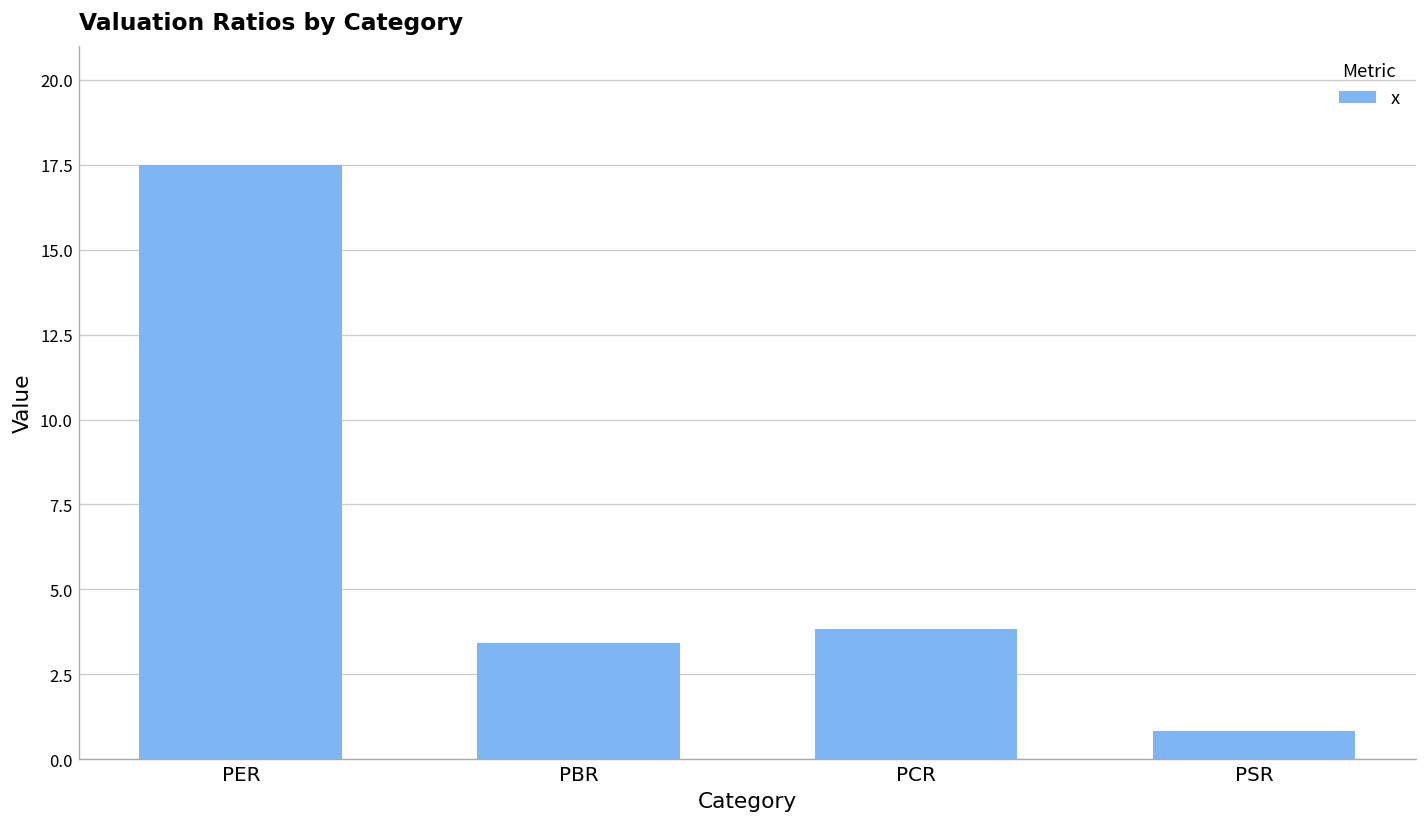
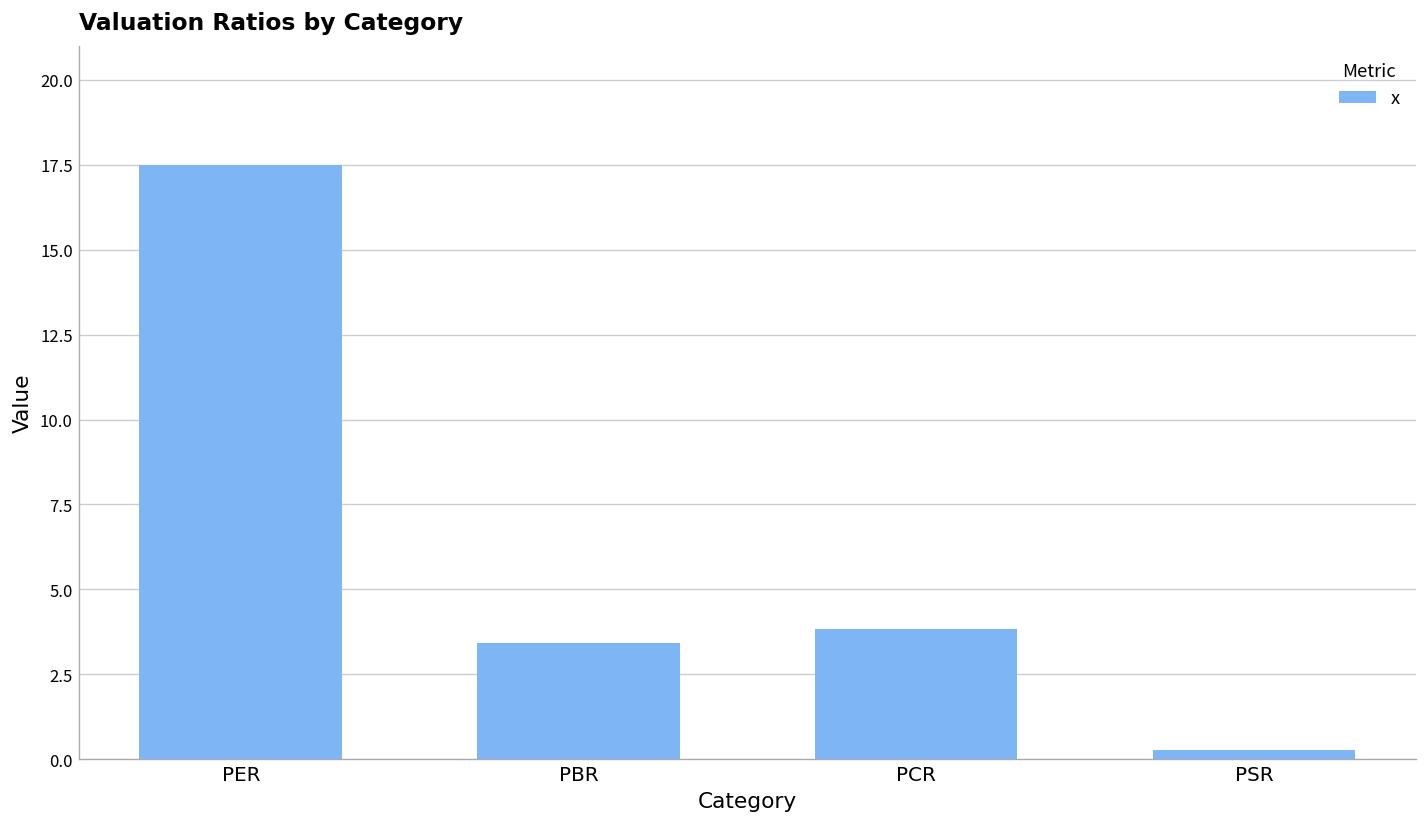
PSR: 0.8 -> 0.3
